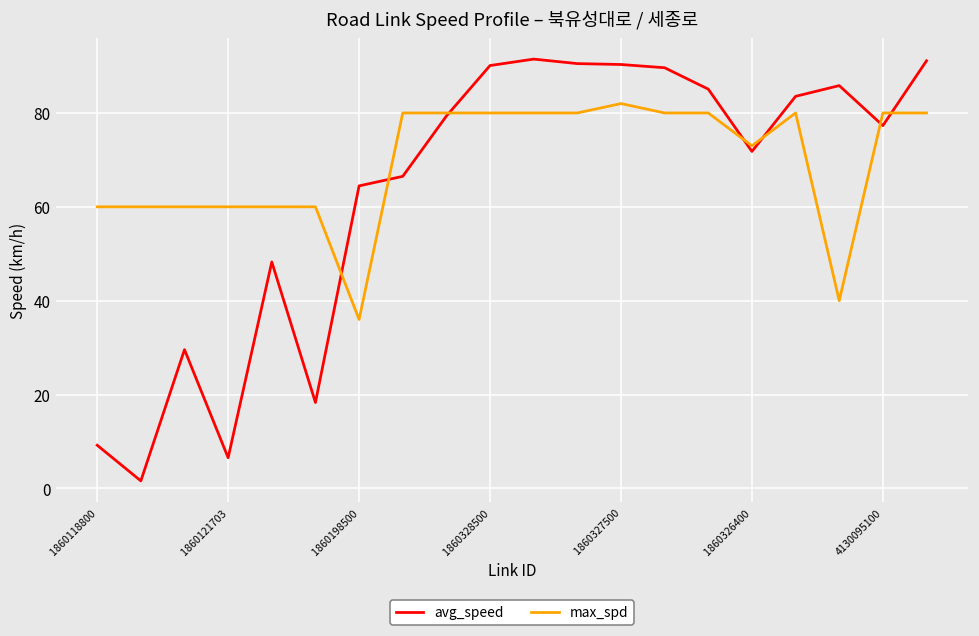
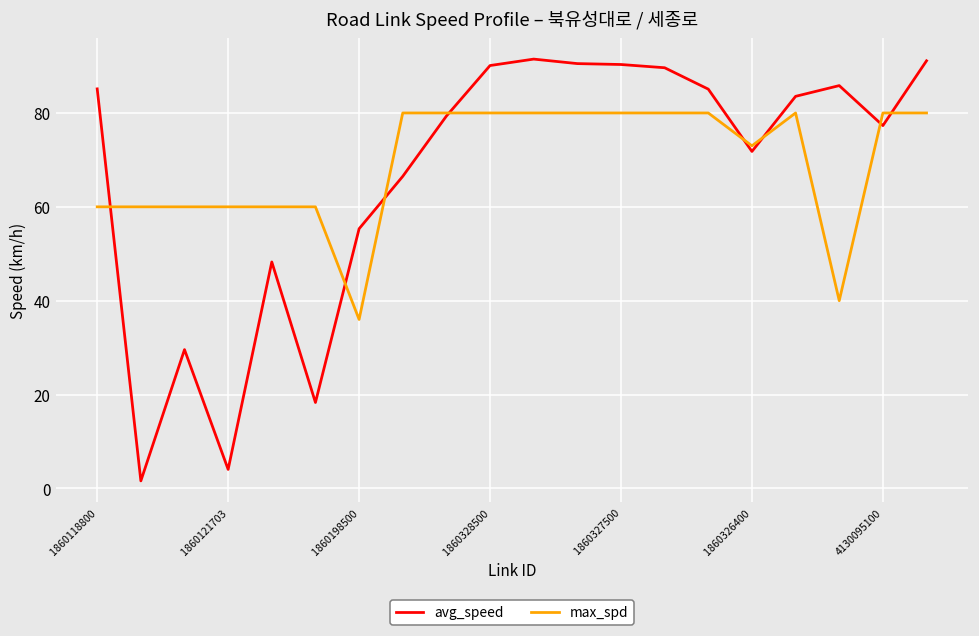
avg_speed, 1860118800: 9 -> 85
avg_speed, 1860121703: 7 -> 4
avg_speed, 1860198500: 64 -> 55
max_spd, 1860327500: 82 -> 80
